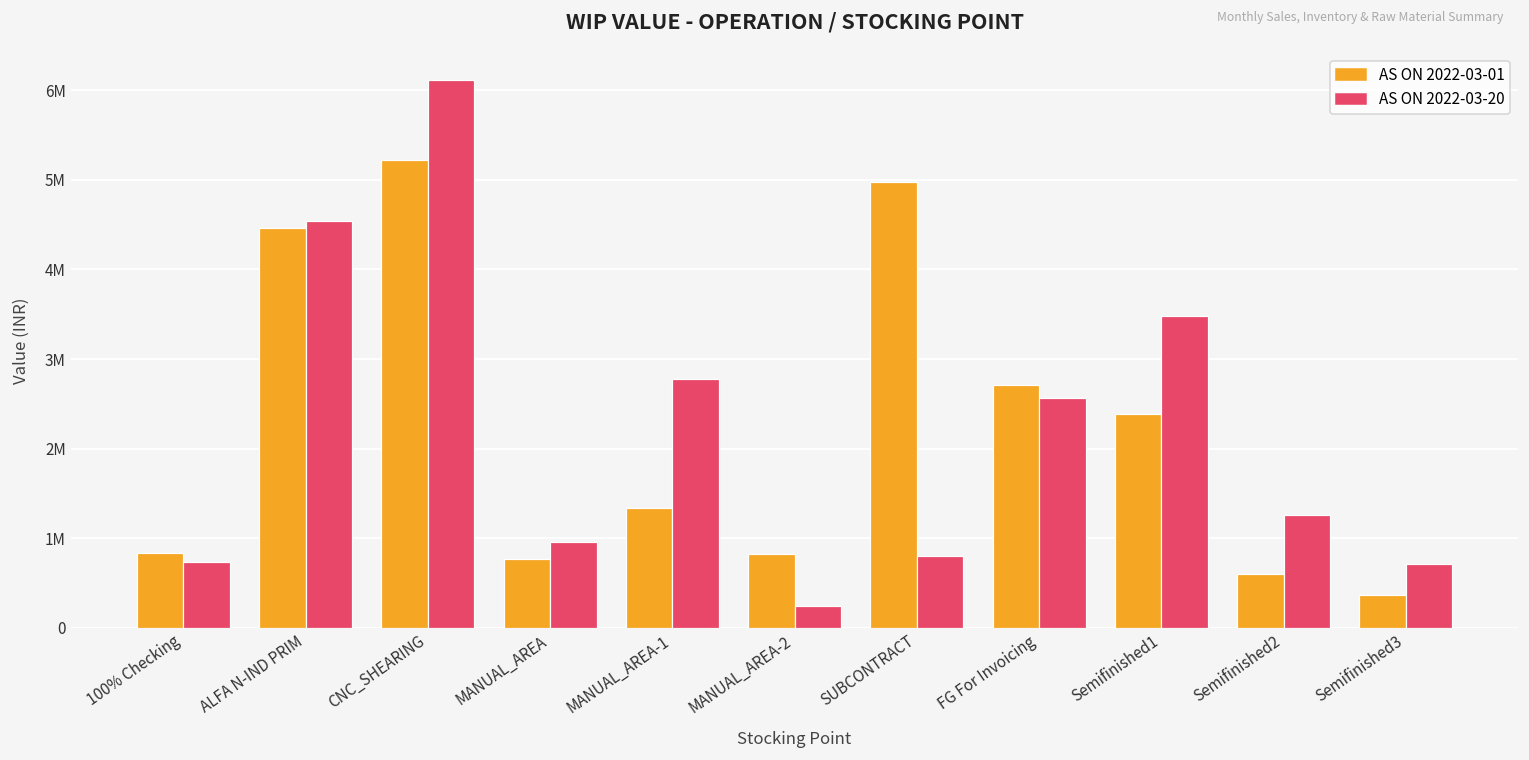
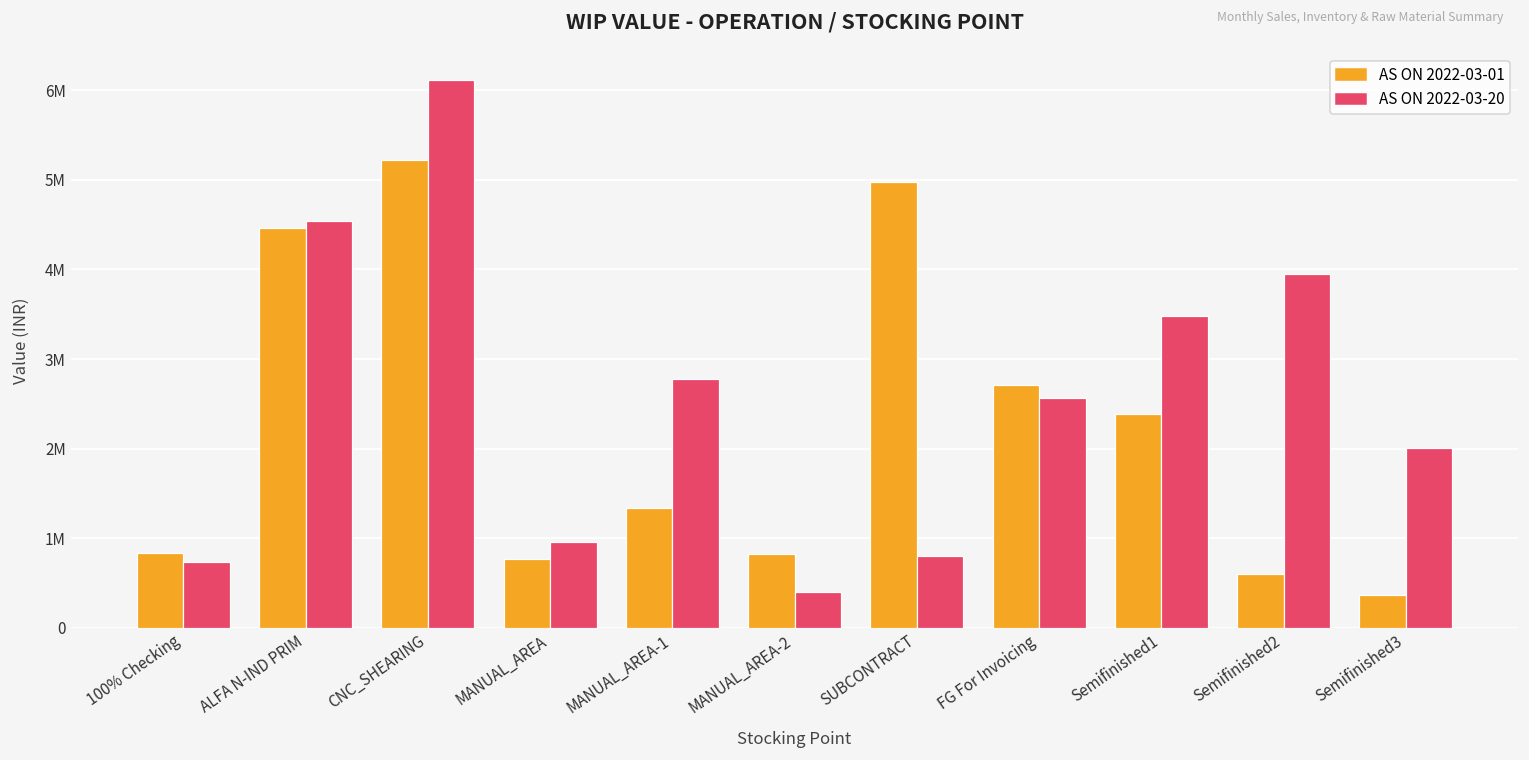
AS ON 2022-03-20, MANUAL_AREA-2: 200000 -> 400000
AS ON 2022-03-20, Semifinished2: 1300000 -> 4000000
AS ON 2022-03-20, Semifinished3: 700000 -> 2000000
